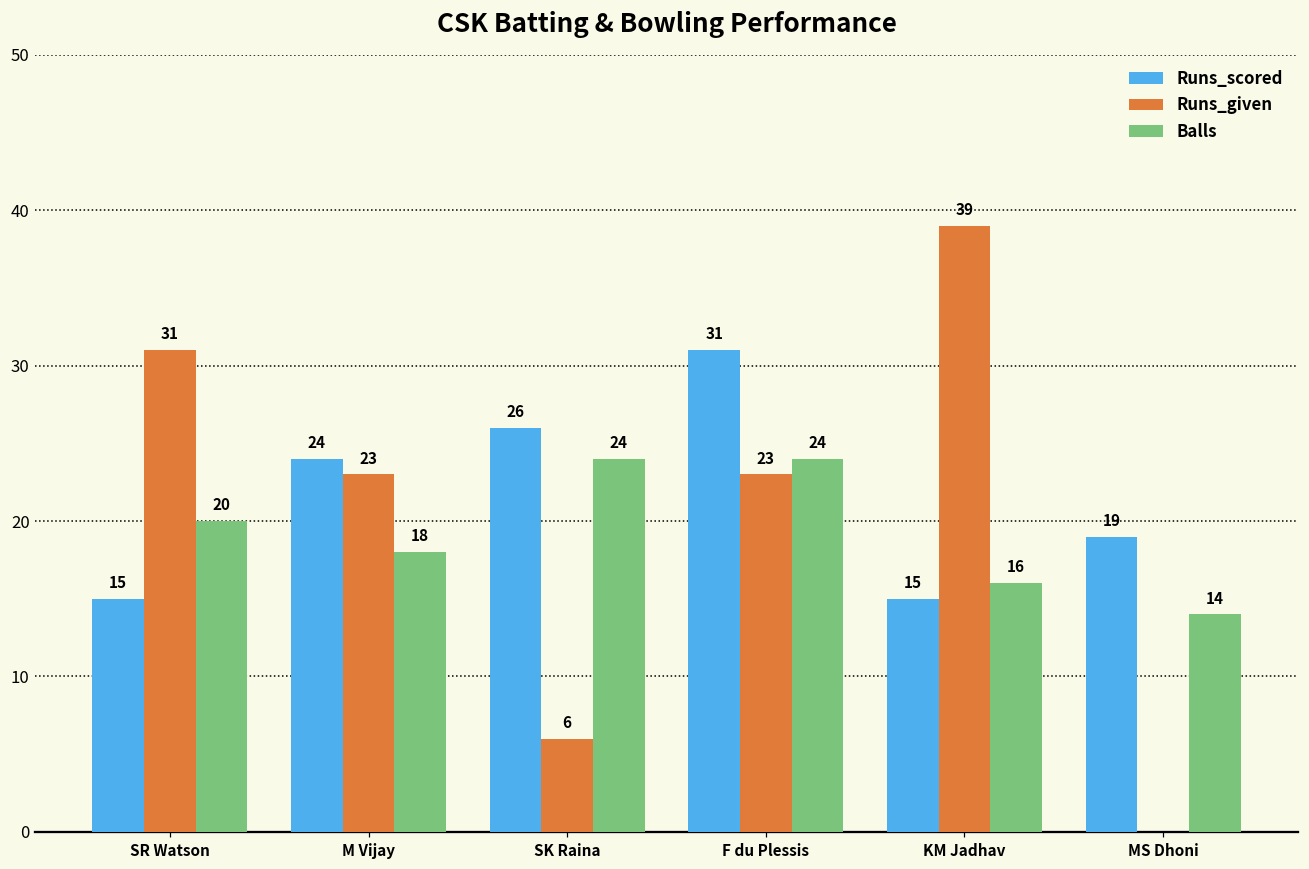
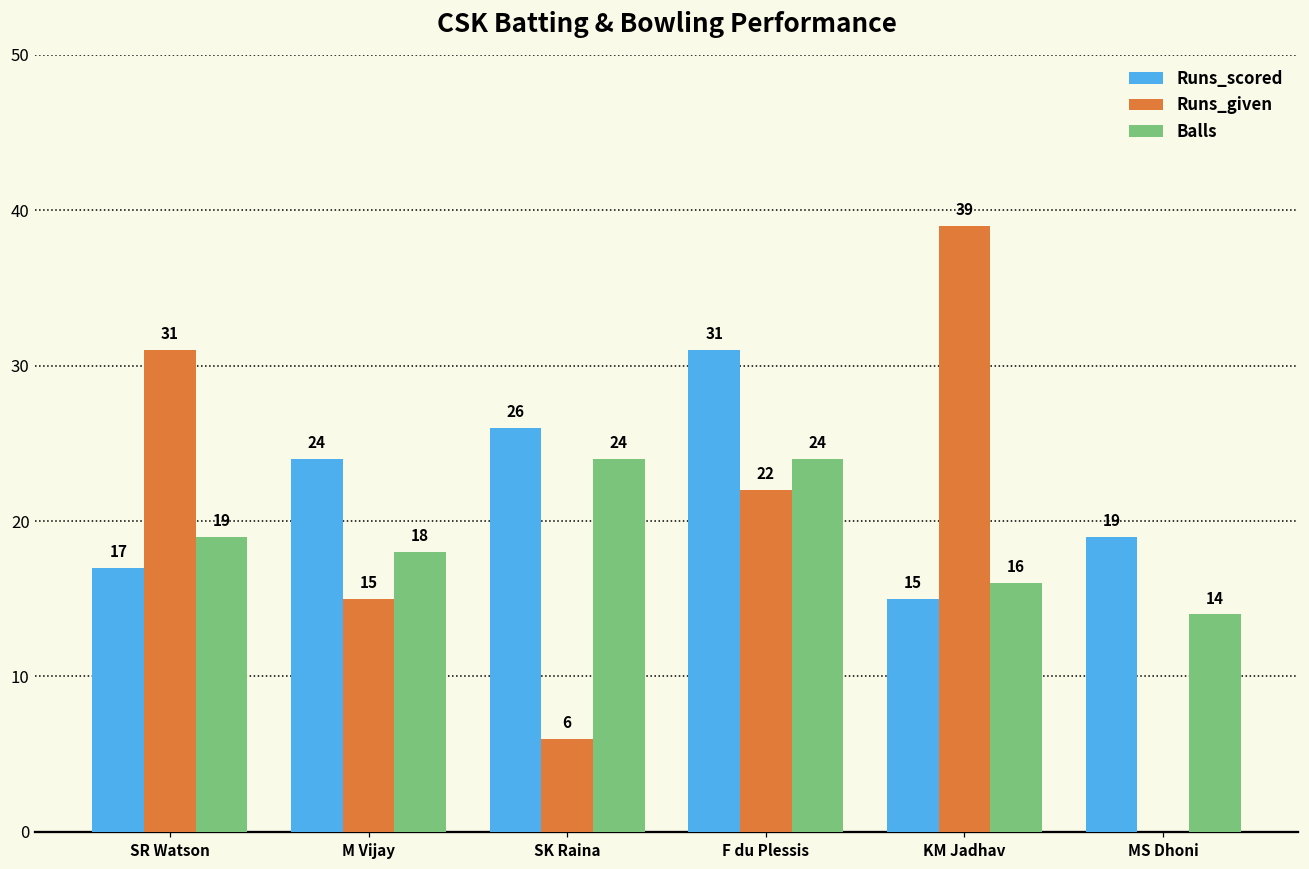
Runs_scored, SR Watson: 15 -> 17
Balls, SR Watson: 20 -> 19
Runs_given, M Vijay: 23 -> 15
Runs_given, F du Plessis: 23 -> 22
